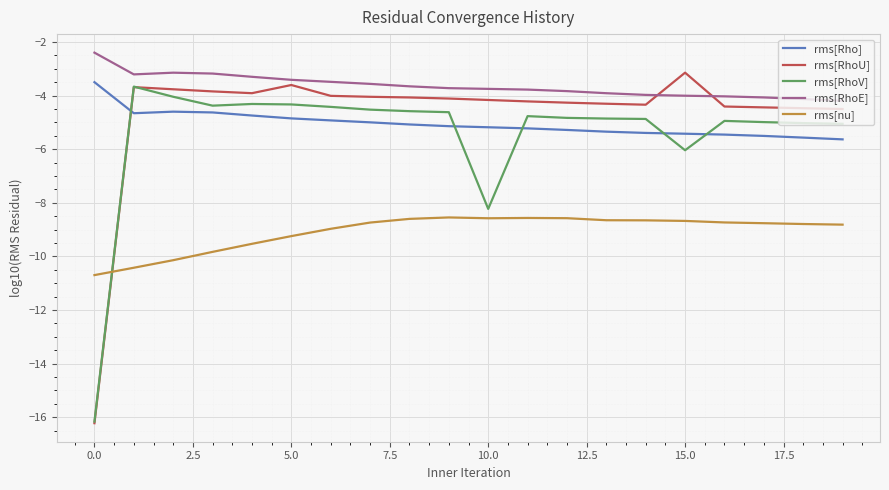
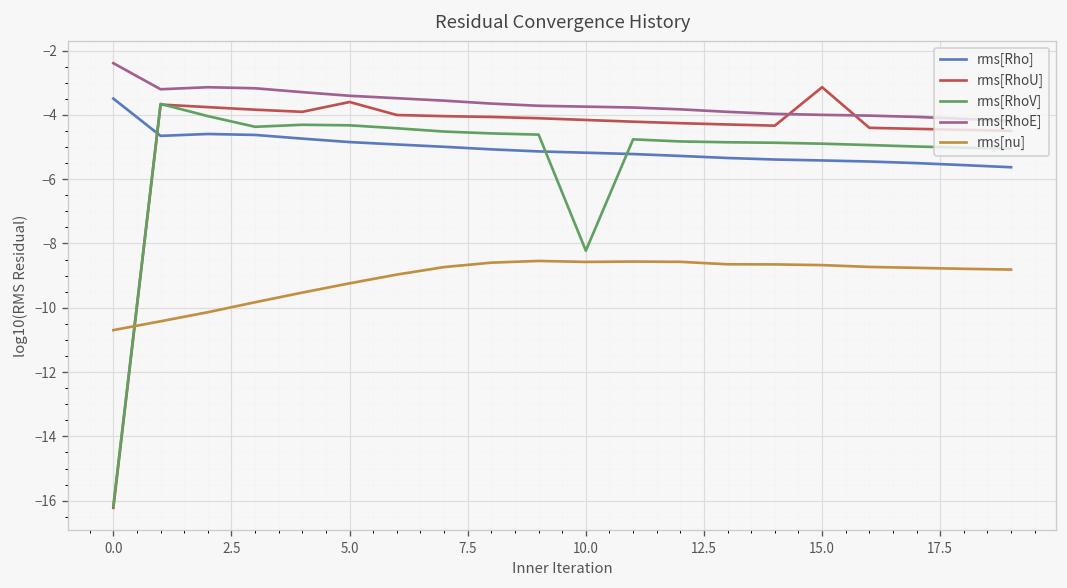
rms[RhoV], 15.0: -6.0 -> -4.9
